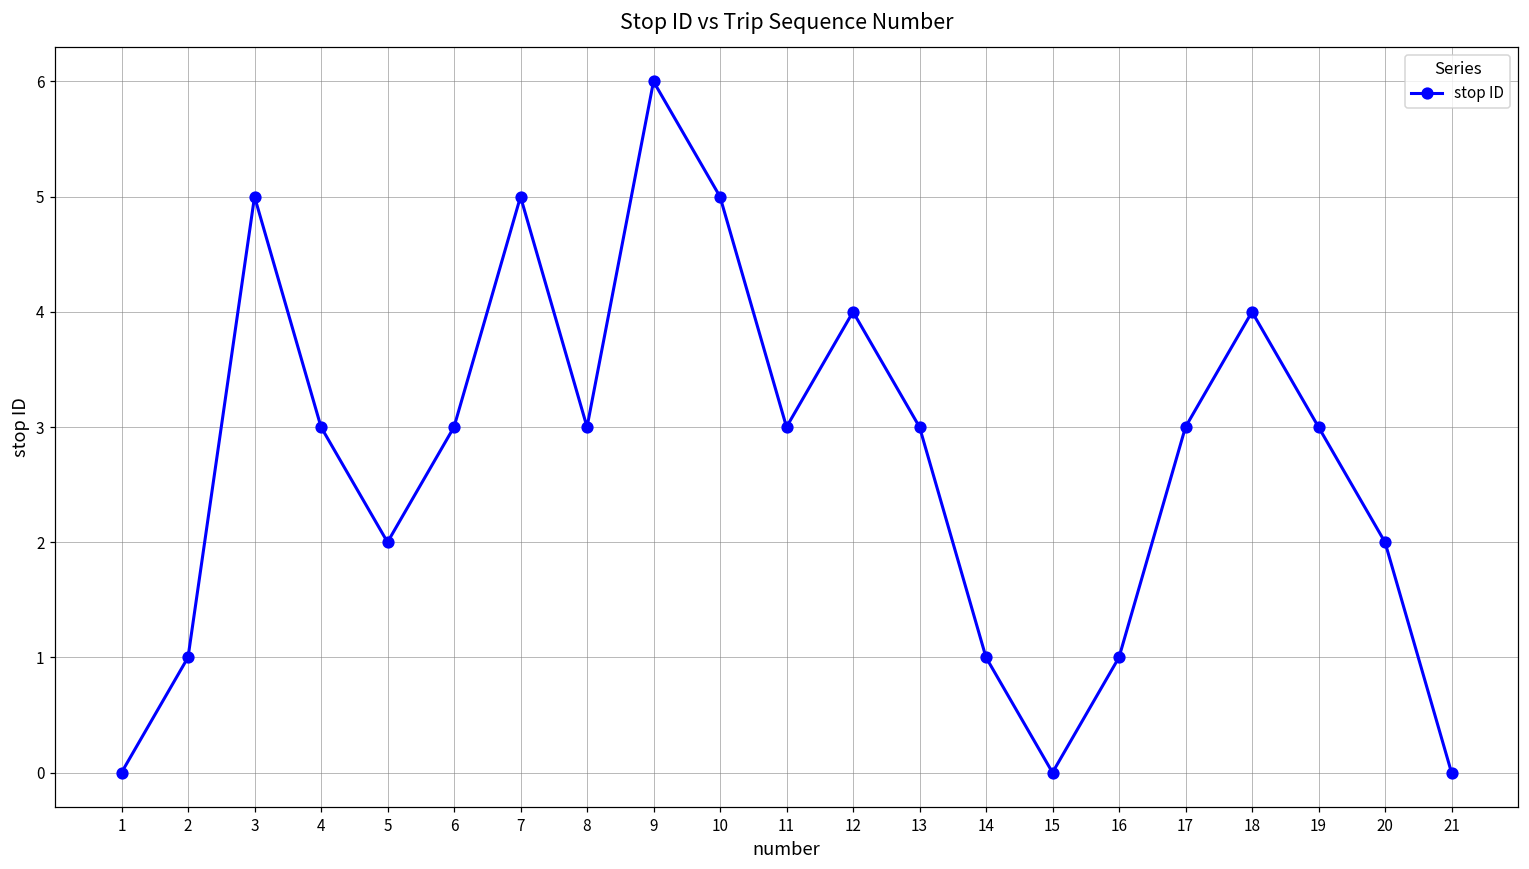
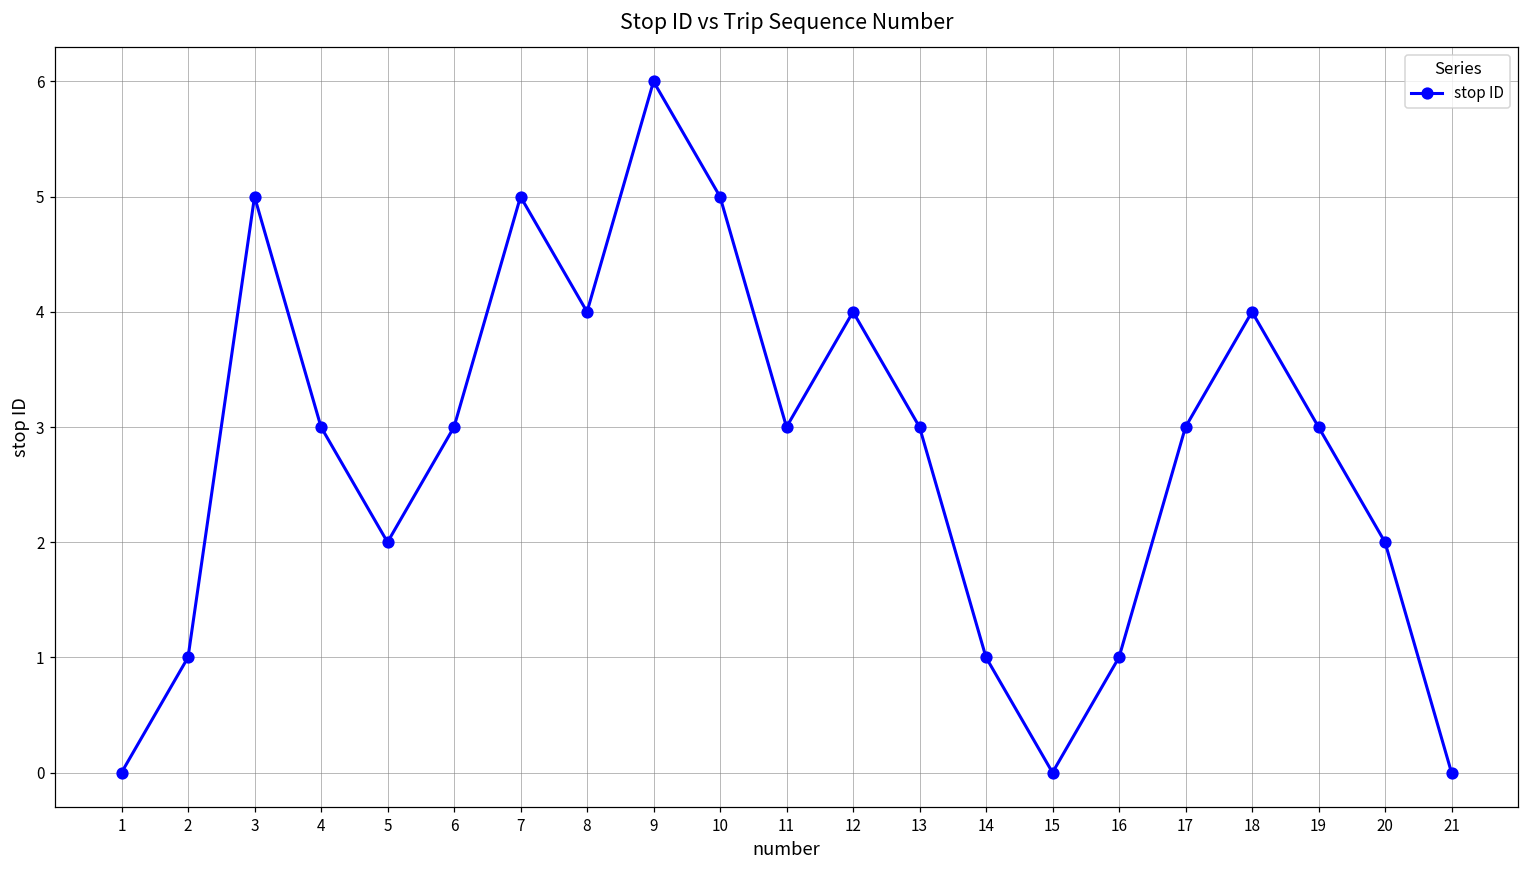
8: 3 -> 4
